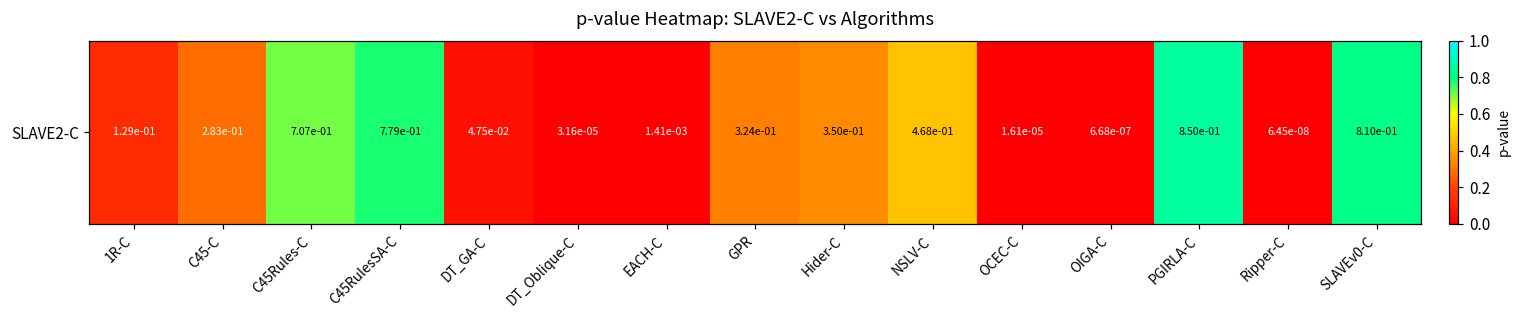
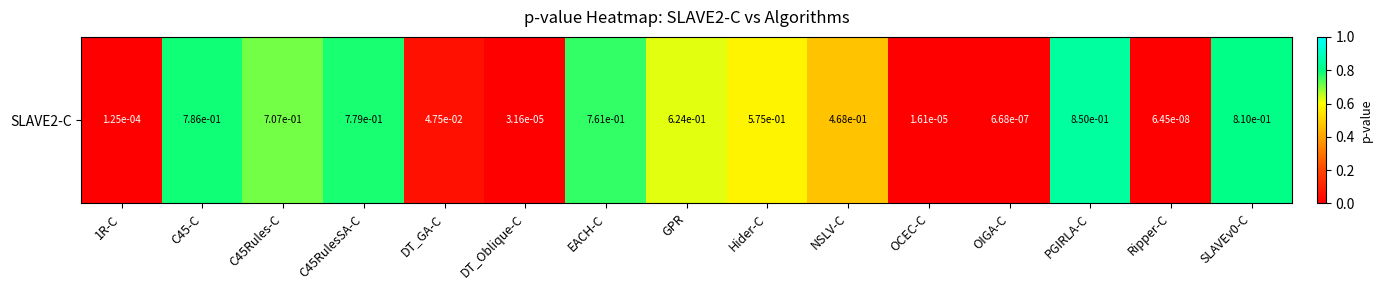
SLAVE2-C, 1R-C: 1.29e-01 -> 1.25e-04
SLAVE2-C, C45-C: 2.83e-01 -> 7.86e-01
SLAVE2-C, EACH-C: 1.41e-03 -> 7.61e-01
SLAVE2-C, GPR: 3.24e-01 -> 6.24e-01
SLAVE2-C, Hider-C: 3.50e-01 -> 5.75e-01
